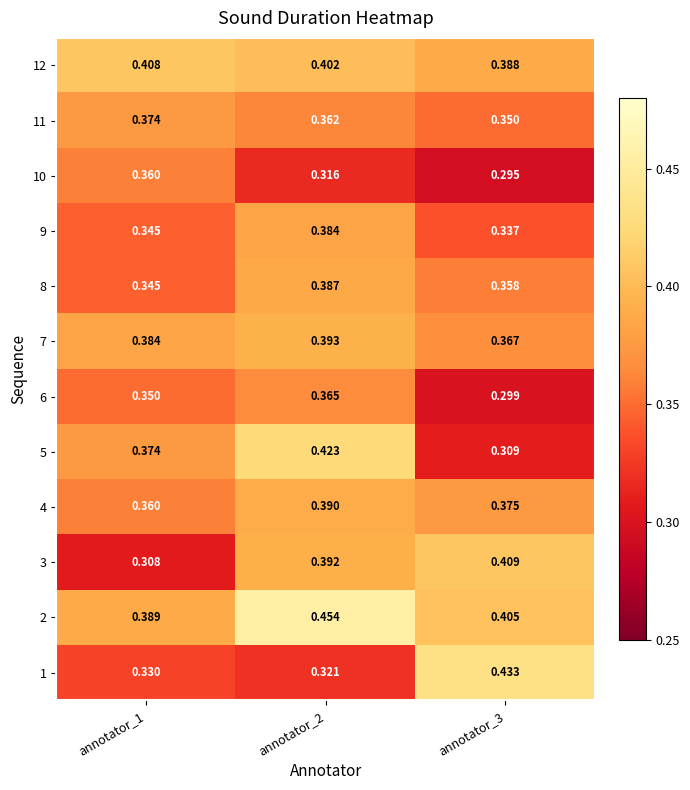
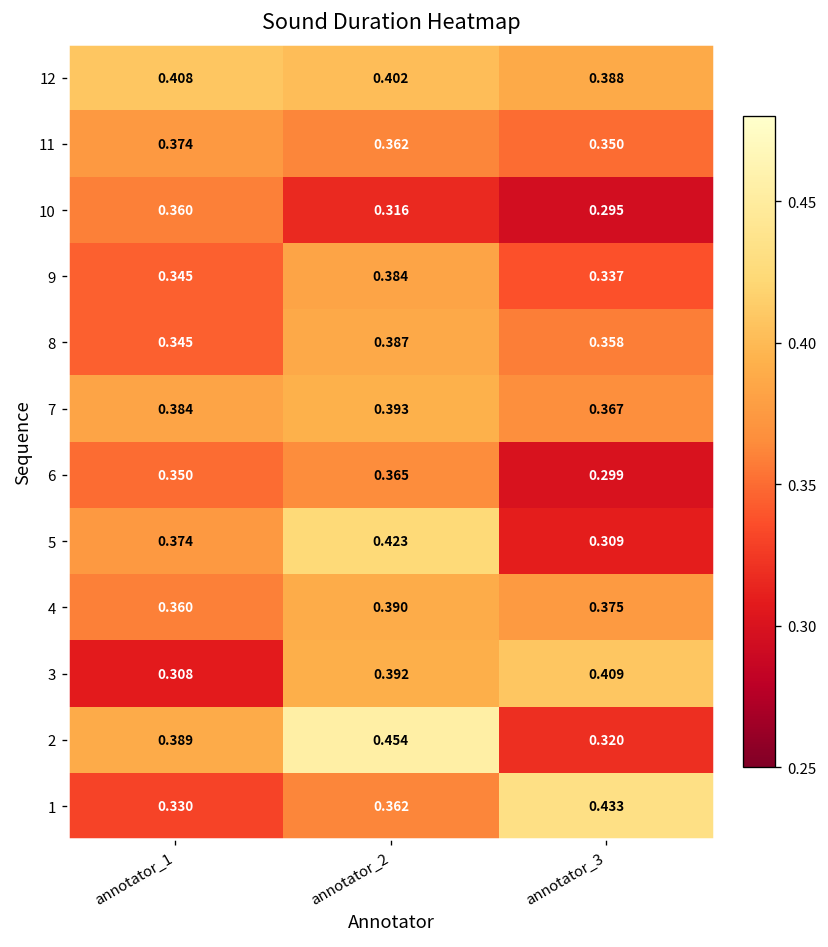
2, annotator_3: 0.405 -> 0.320
1, annotator_2: 0.321 -> 0.362
